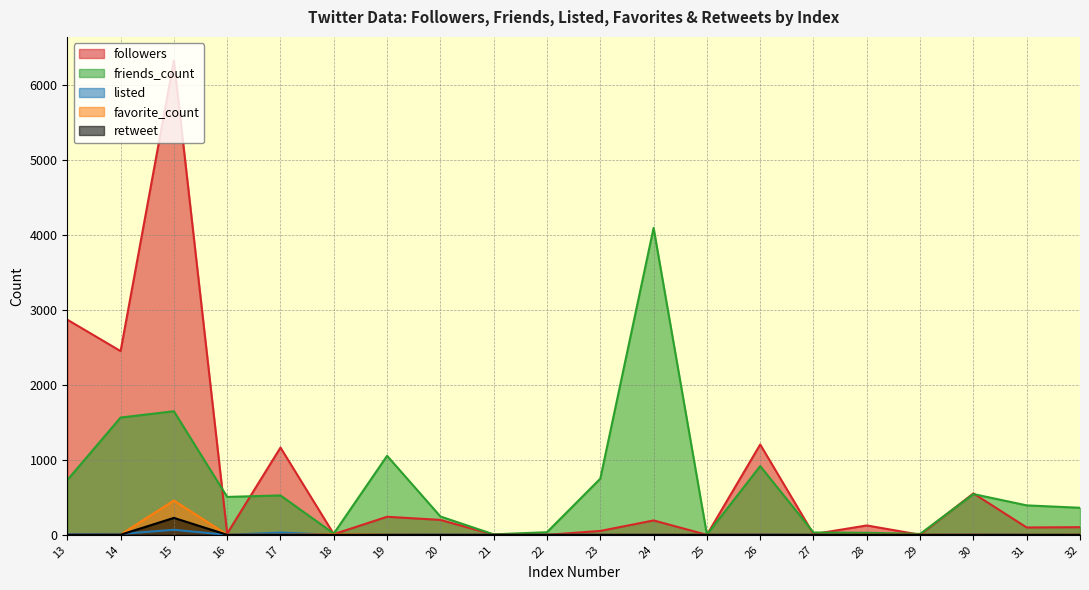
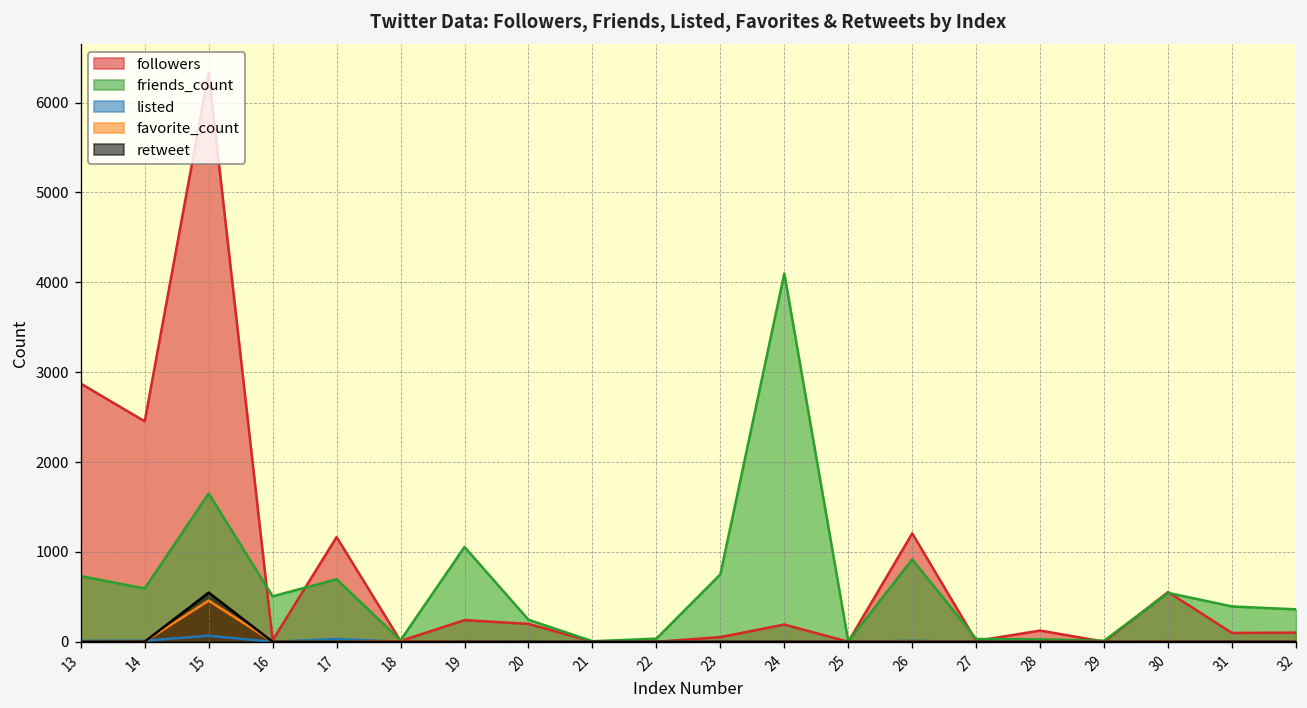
friends_count, 14: 1600 -> 600
retweet, 15: 200 -> 500
friends_count, 17: 500 -> 700
